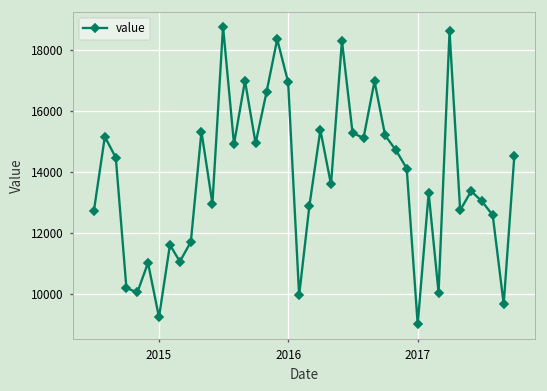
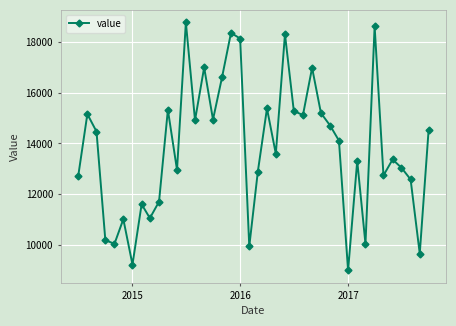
2016: 16900 -> 18100
